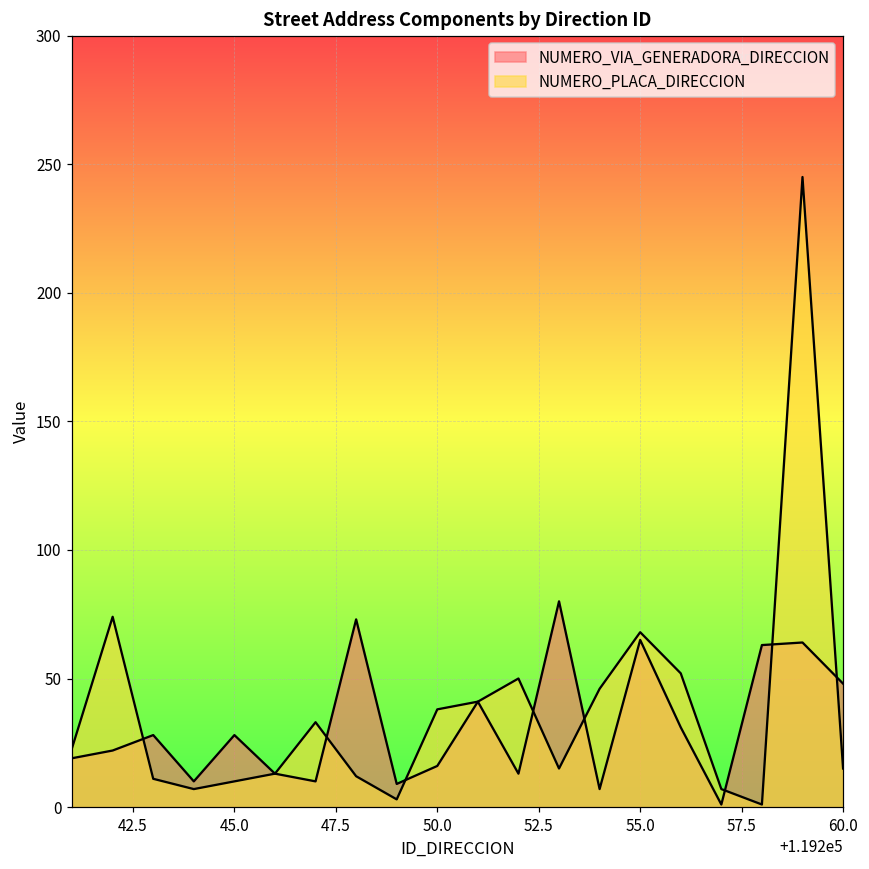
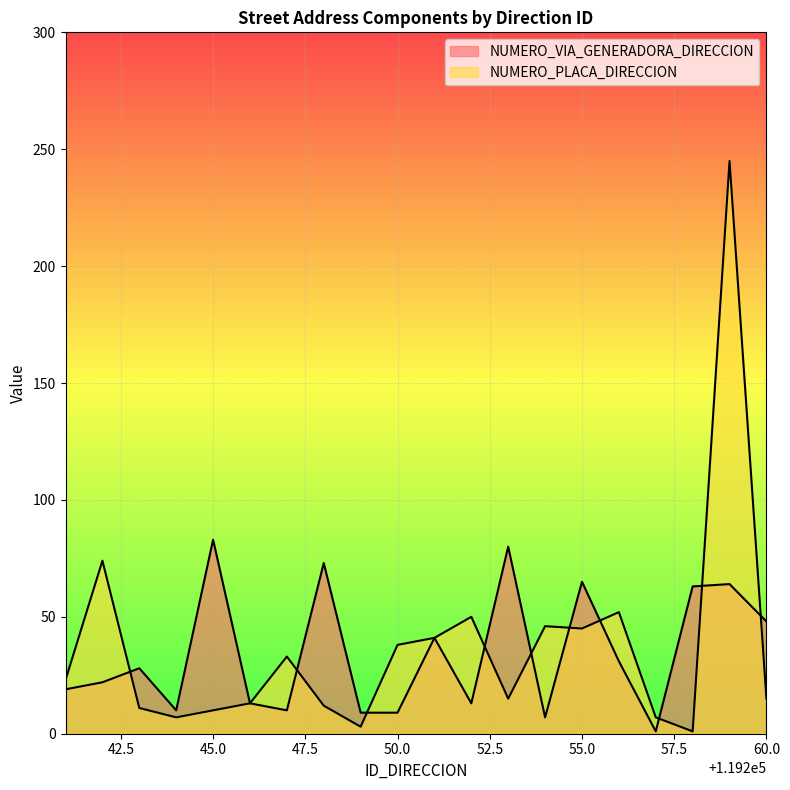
NUMERO_VIA_GENERADORA_DIRECCION, 45.0: 28 -> 83
NUMERO_VIA_GENERADORA_DIRECCION, 50.0: 16 -> 9
NUMERO_PLACA_DIRECCION, 55.0: 68 -> 45
